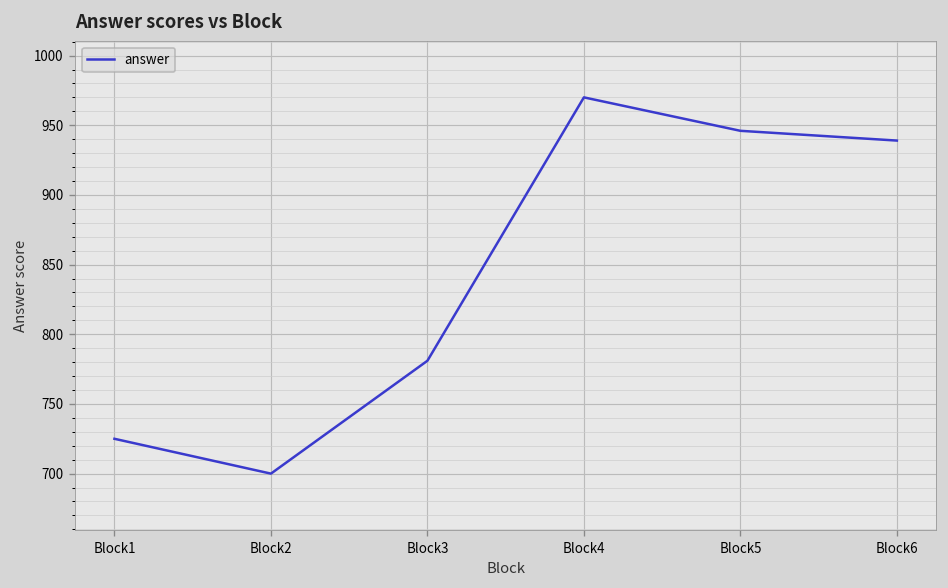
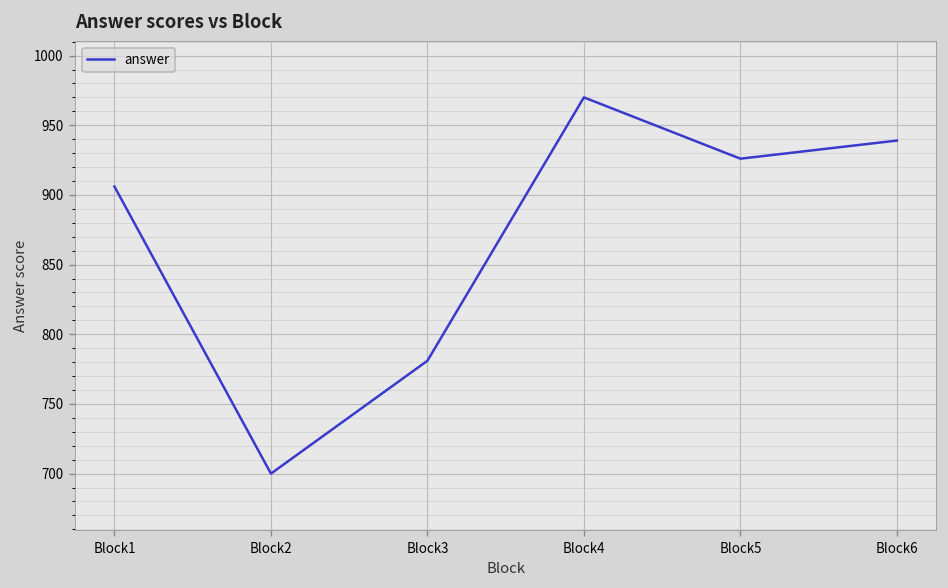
Block1: 725 -> 906
Block5: 946 -> 926
